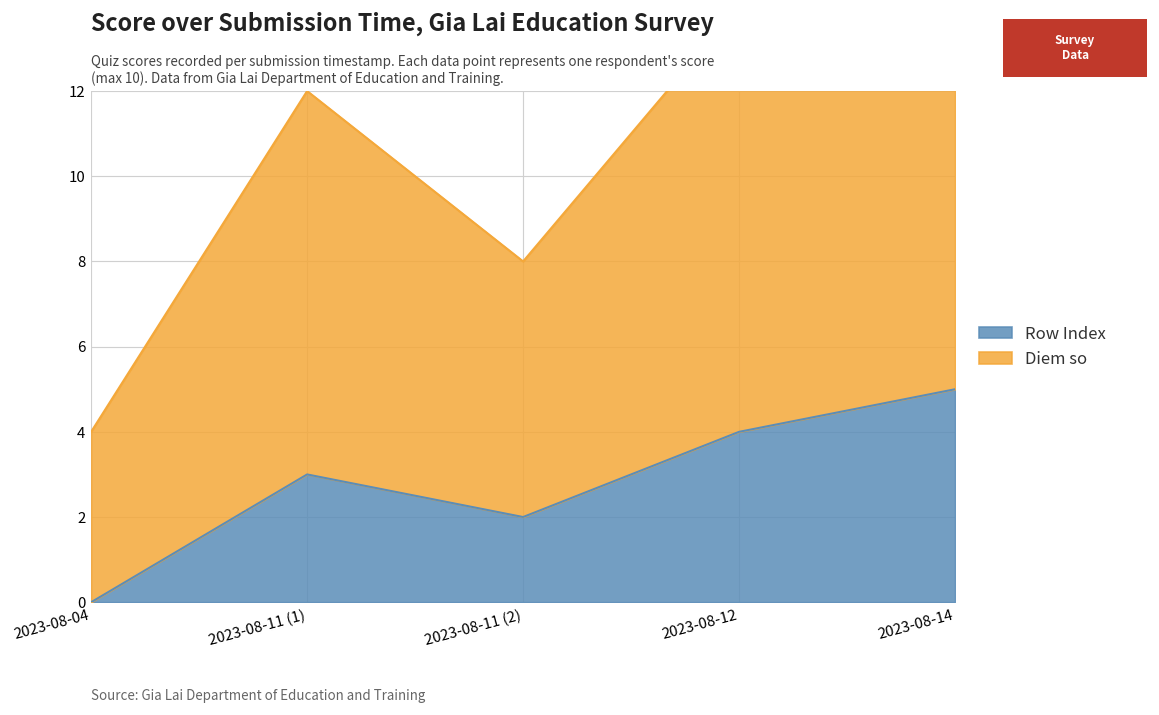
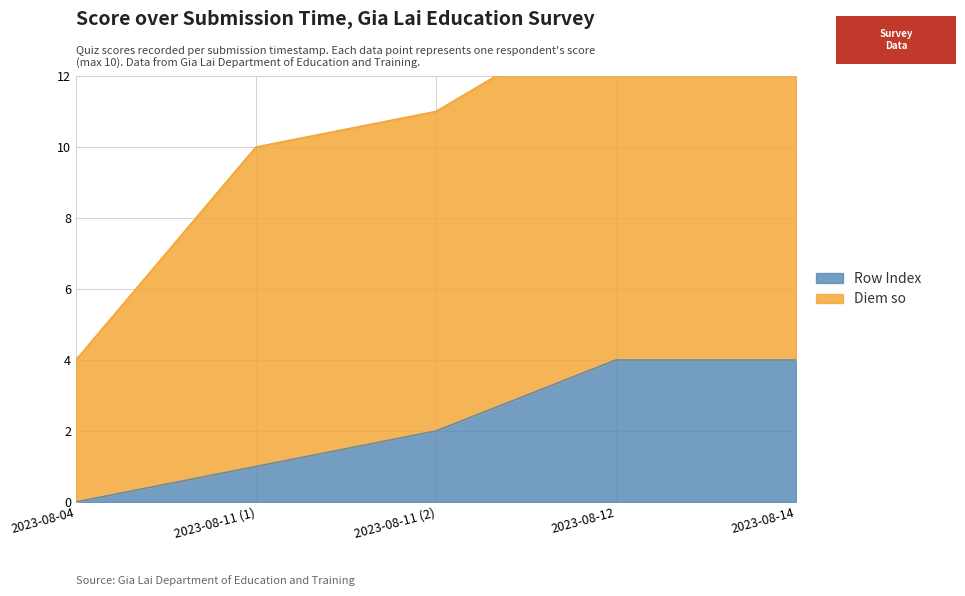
Row Index, 2023-08-11 (1): 3 -> 1
Diem so, 2023-08-11 (2): 6 -> 9
Row Index, 2023-08-14: 5 -> 4
